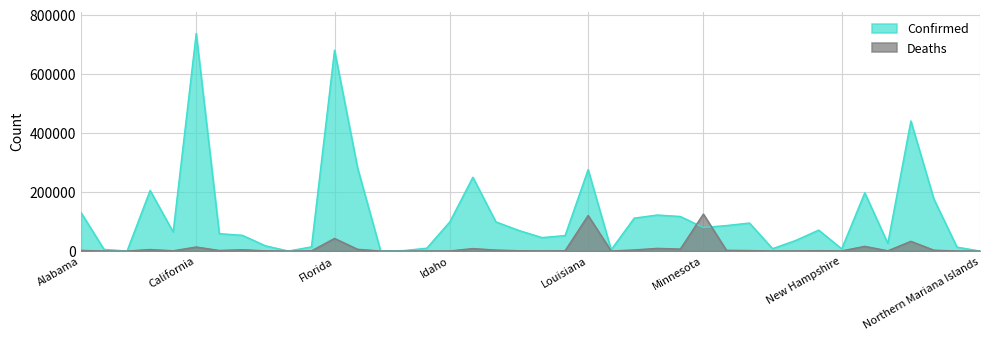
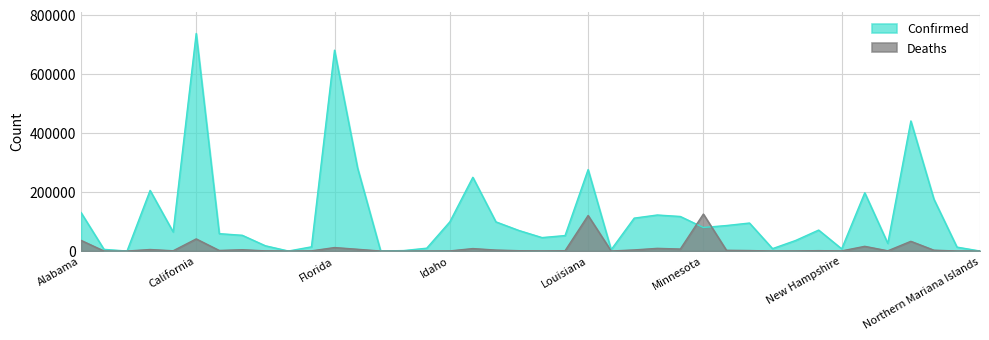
Deaths, Alabama: 0 -> 40000
Deaths, California: 10000 -> 40000
Deaths, Florida: 40000 -> 10000
